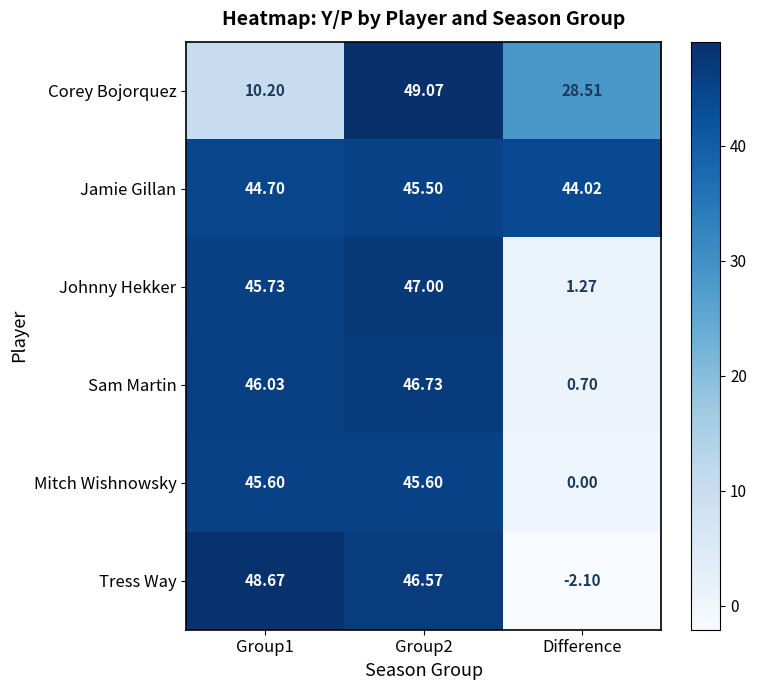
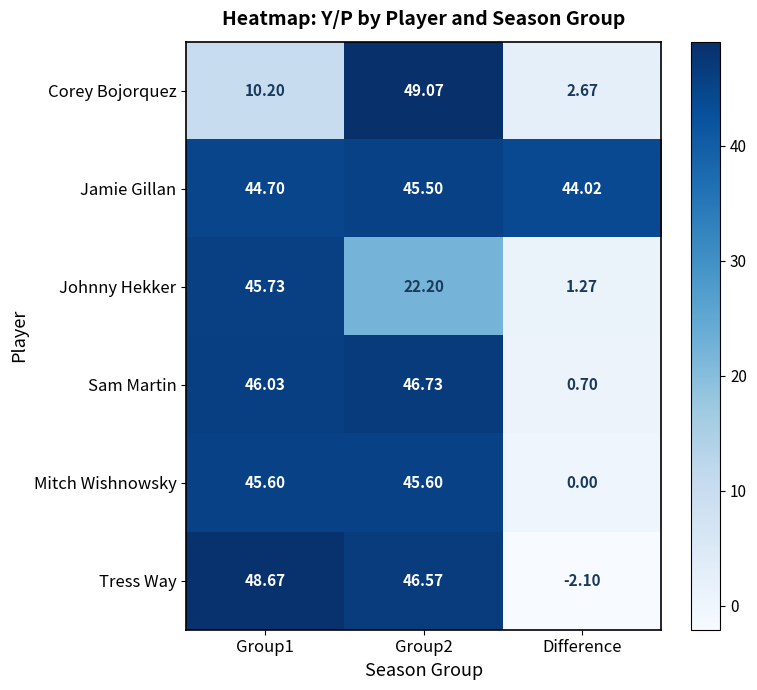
Corey Bojorquez, Difference: 28.51 -> 2.67
Johnny Hekker, Group2: 47.00 -> 22.20
